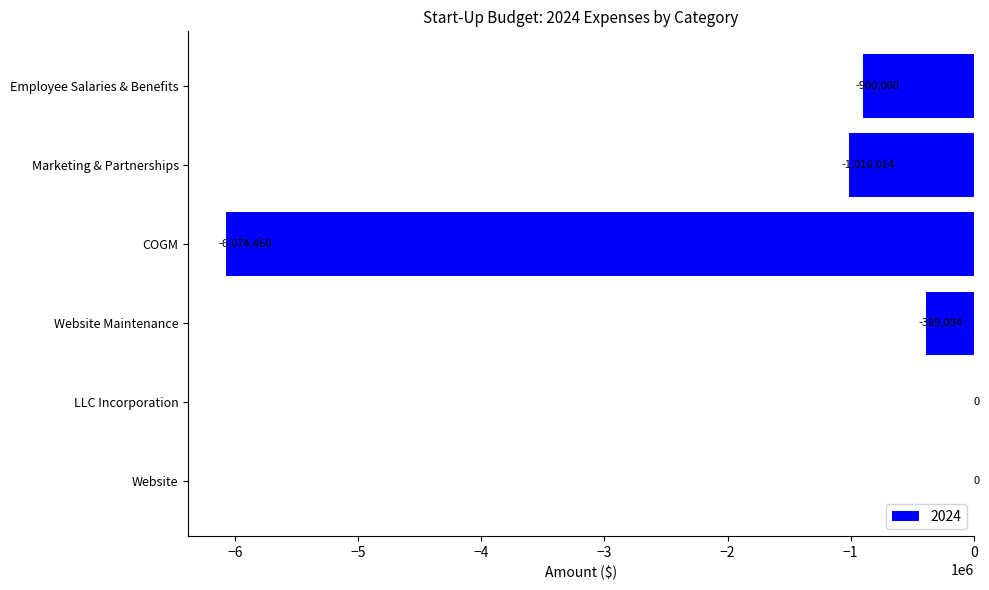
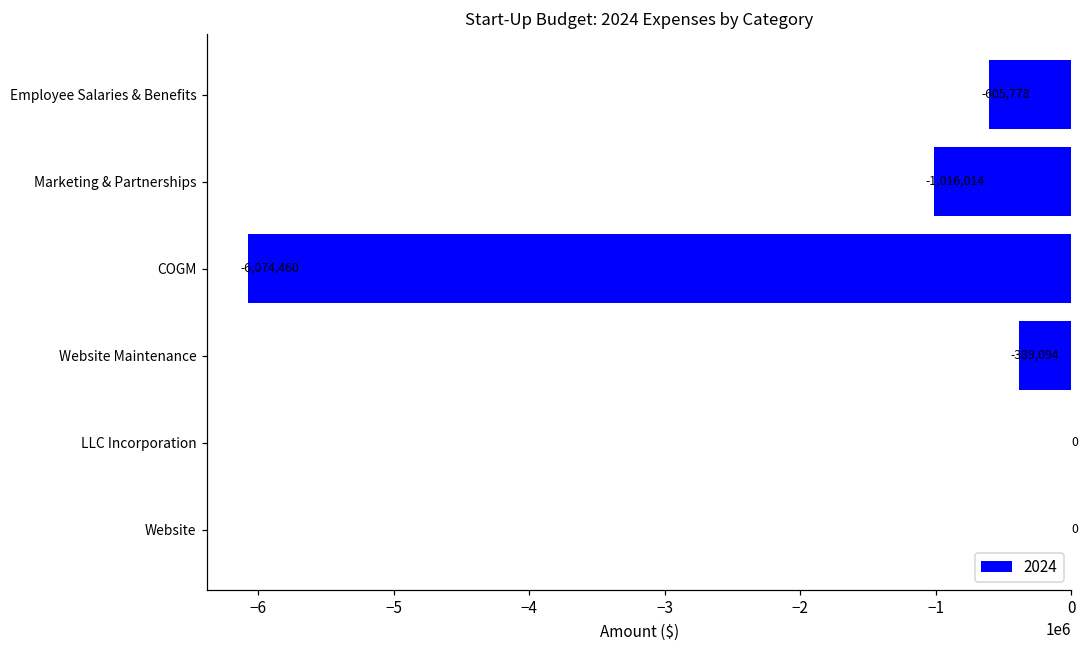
Employee Salaries & Benefits: -900,000 -> -605,778
